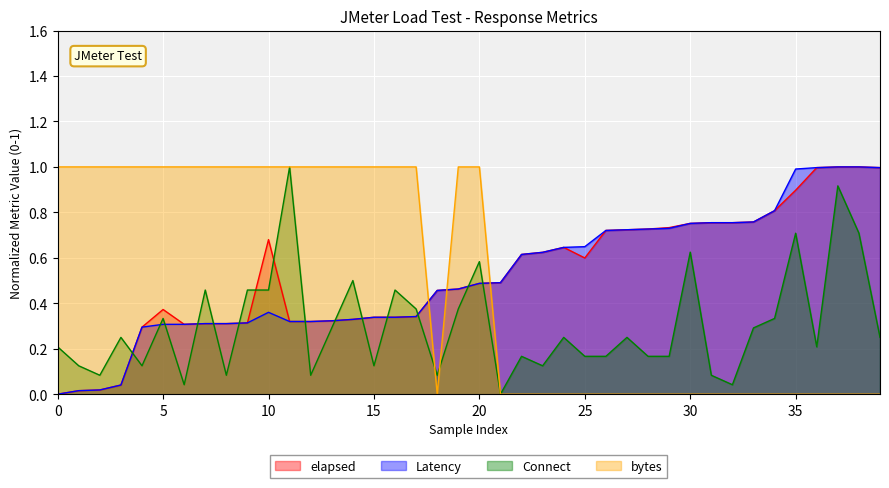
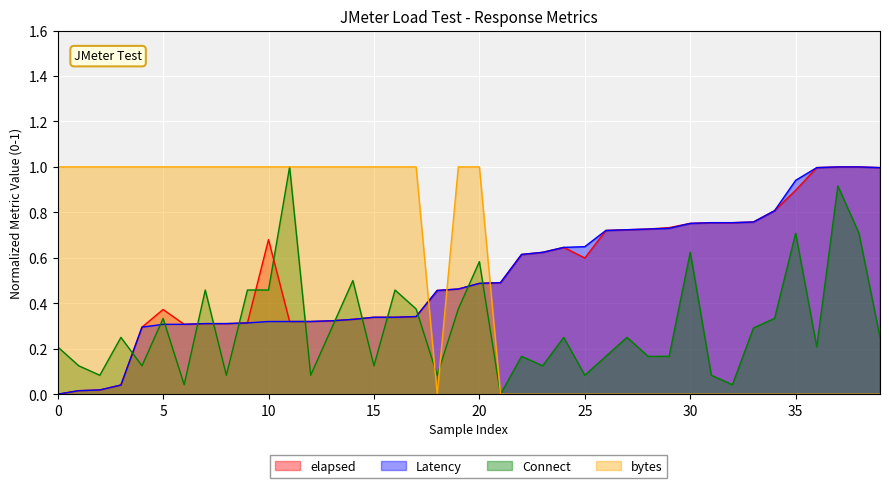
Latency, 10: 0.36 -> 0.32
Connect, 25: 0.17 -> 0.08
Latency, 35: 0.99 -> 0.94
